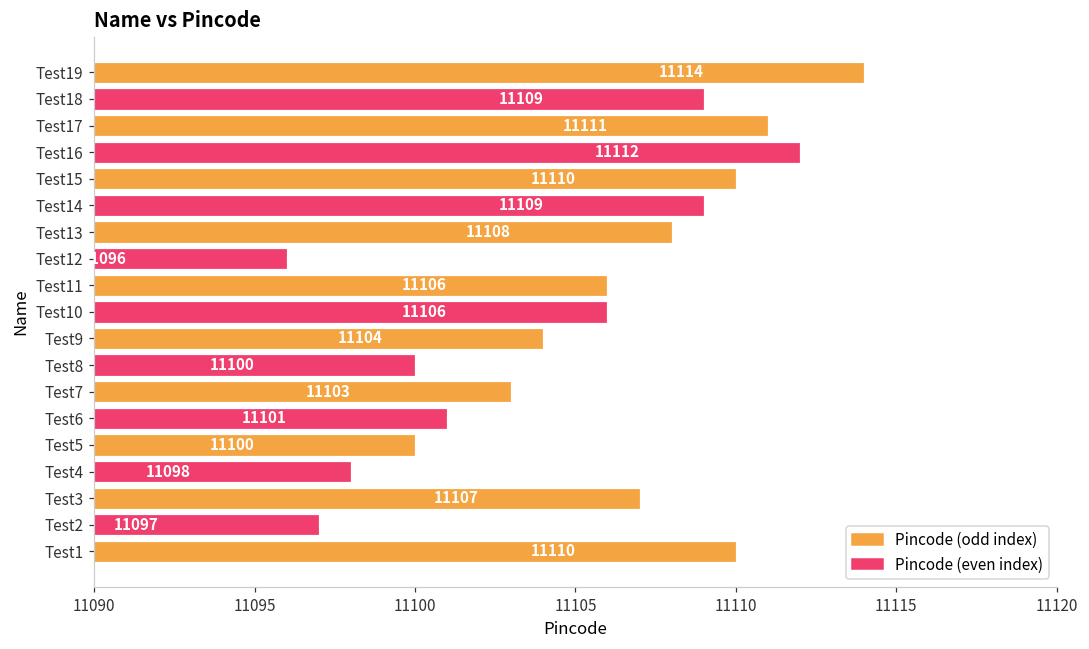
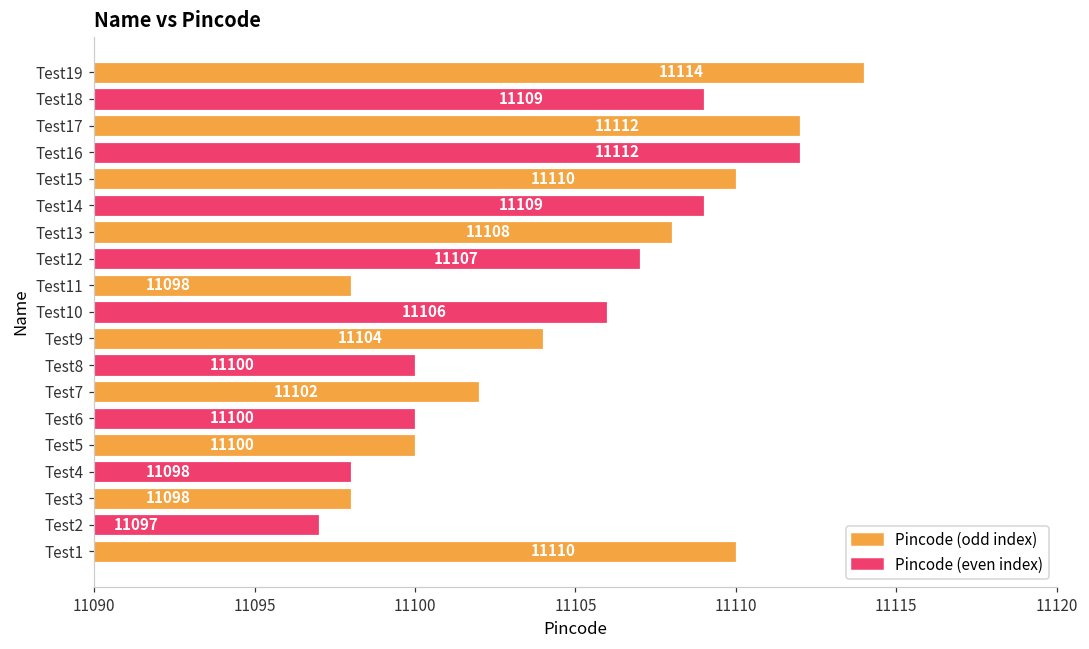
Test17: 11111 -> 11112
Test12: 11096 -> 11107
Test11: 11106 -> 11098
Test7: 11103 -> 11102
Test6: 11101 -> 11100
Test3: 11107 -> 11098
